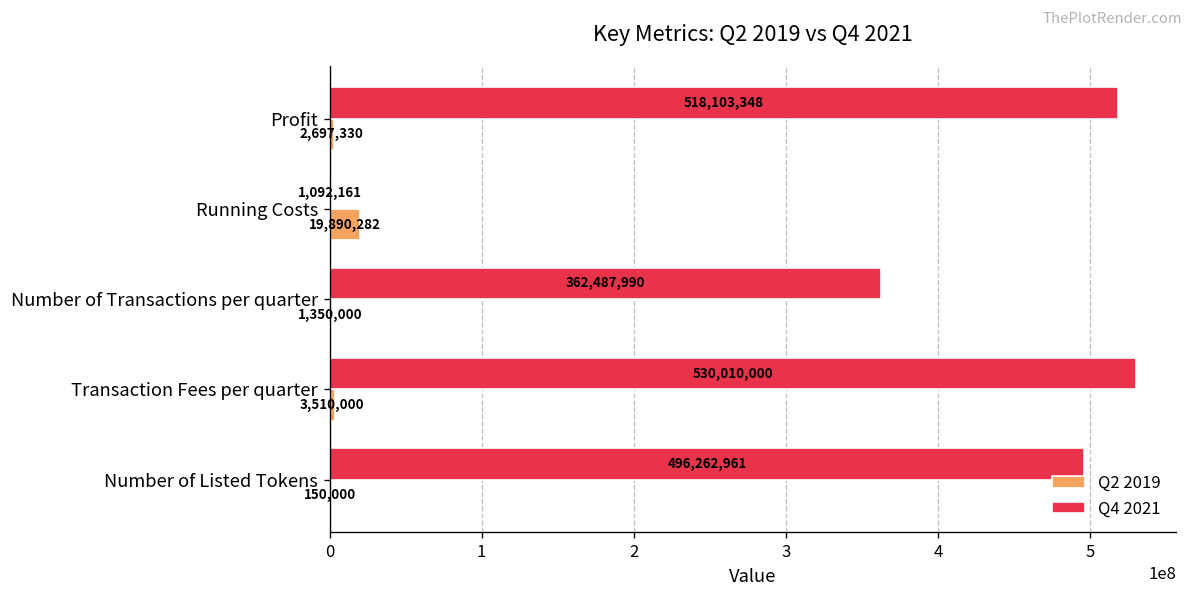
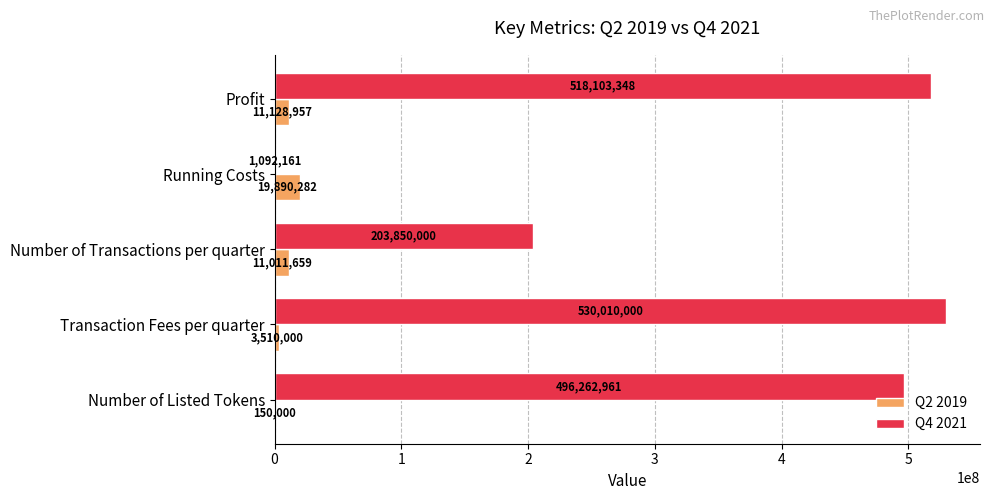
Q2 2019, Profit: 2,697,330 -> 11,128,957
Q4 2021, Number of Transactions per quarter: 362,487,990 -> 203,850,000
Q2 2019, Number of Transactions per quarter: 1,350,000 -> 11,011,659
